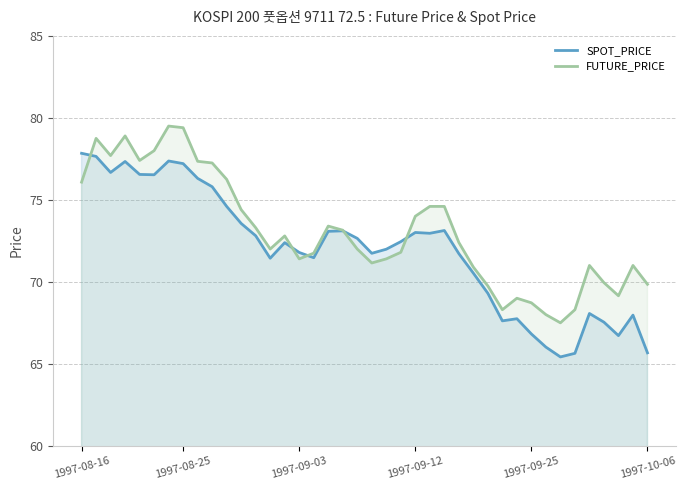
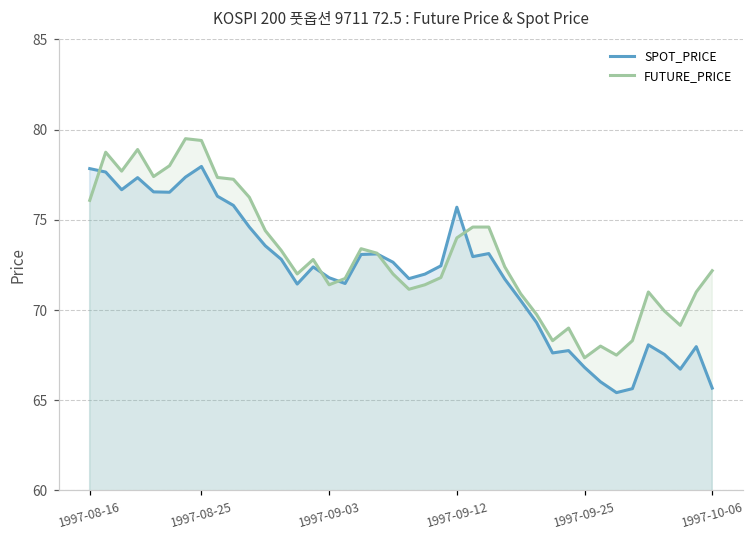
SPOT_PRICE, 1997-08-25: 77.2 -> 78.0
SPOT_PRICE, 1997-09-12: 73.0 -> 75.7
FUTURE_PRICE, 1997-09-25: 68.7 -> 67.4
FUTURE_PRICE, 1997-10-06: 69.9 -> 72.2
